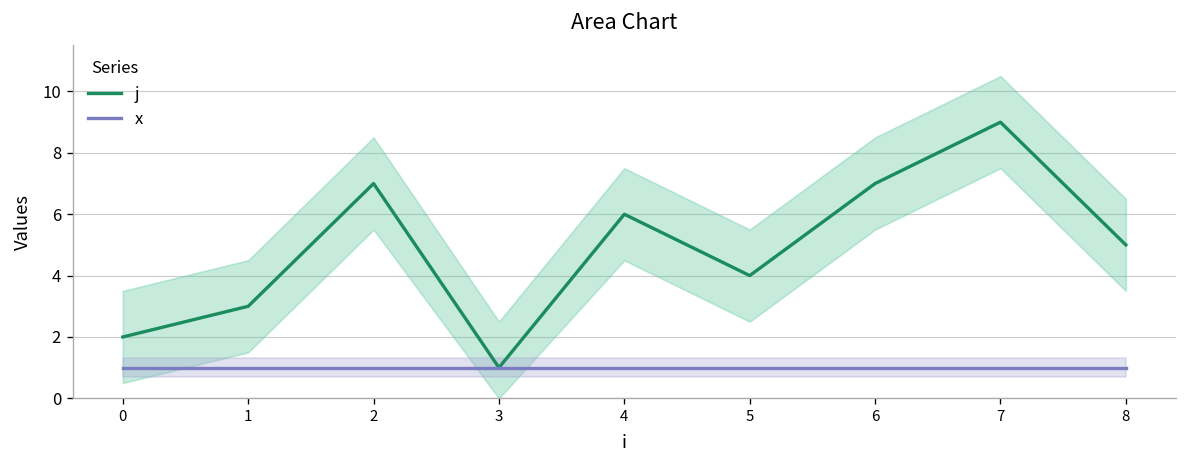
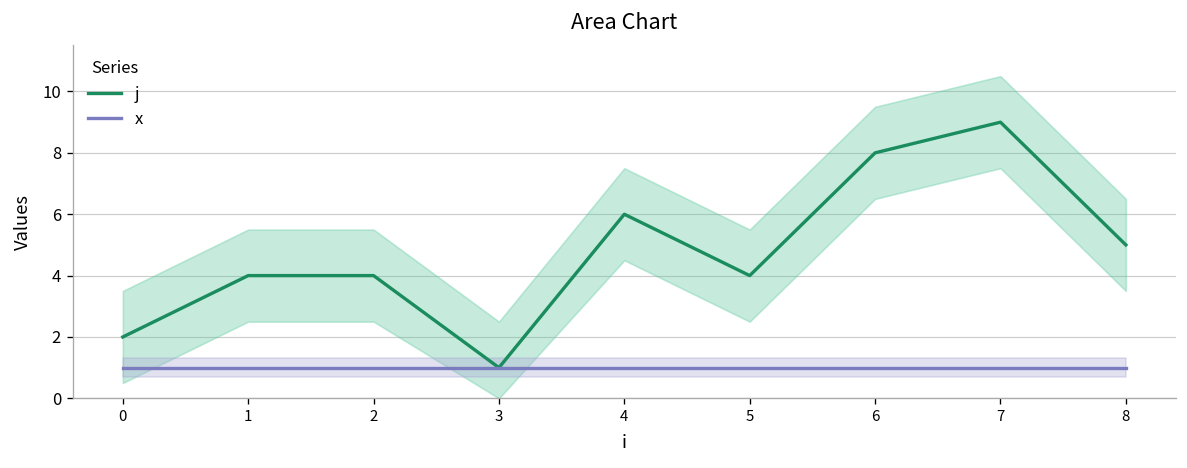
j, 1: 3 -> 4
j, 2: 7 -> 4
j, 6: 7 -> 8
